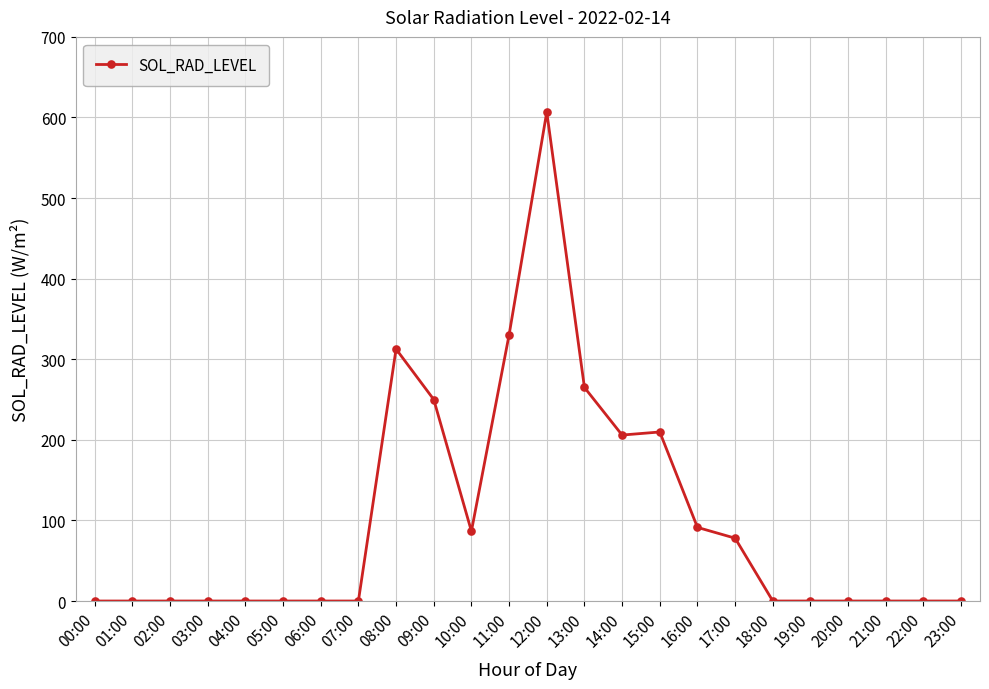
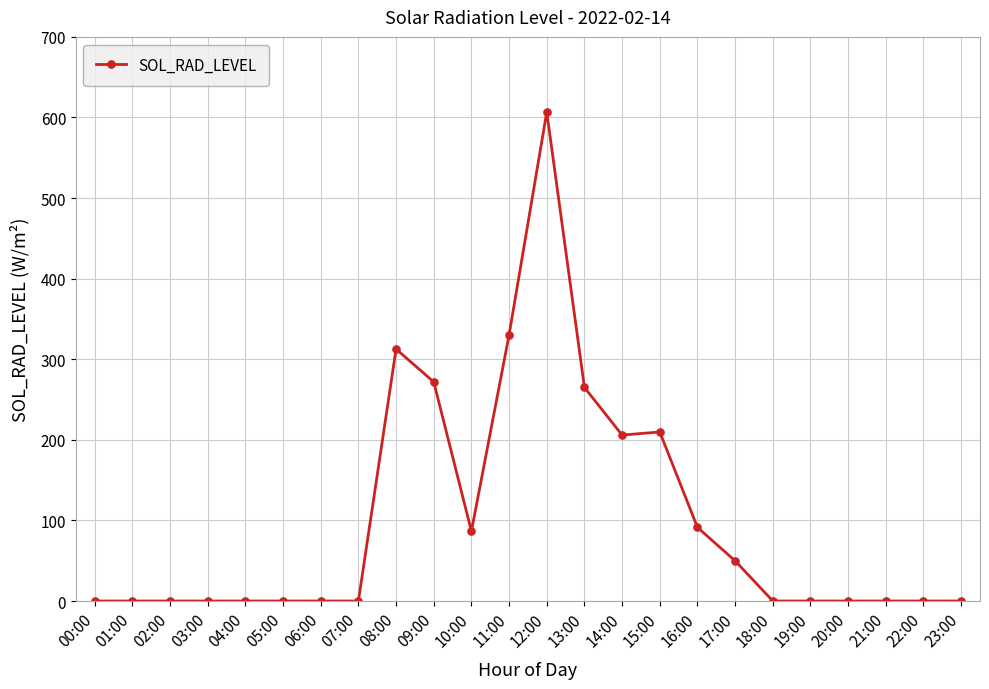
09:00: 250 -> 270
17:00: 80 -> 50
